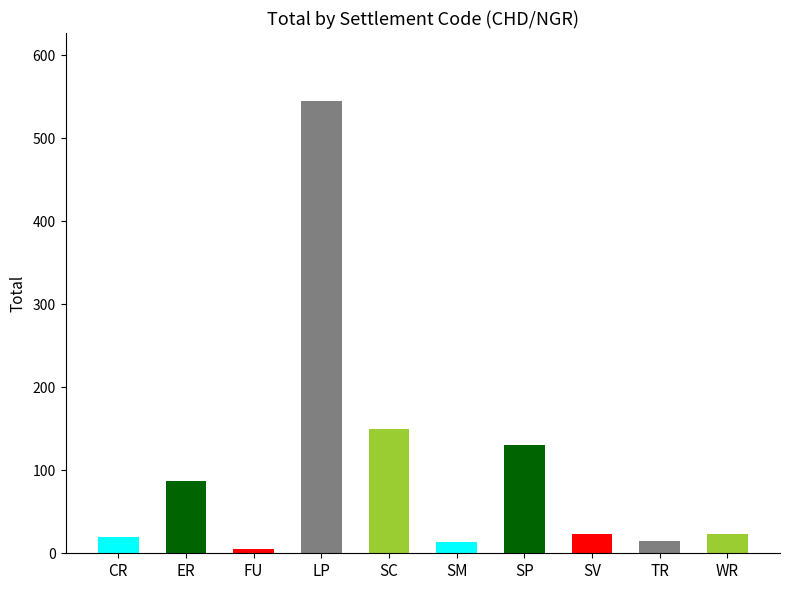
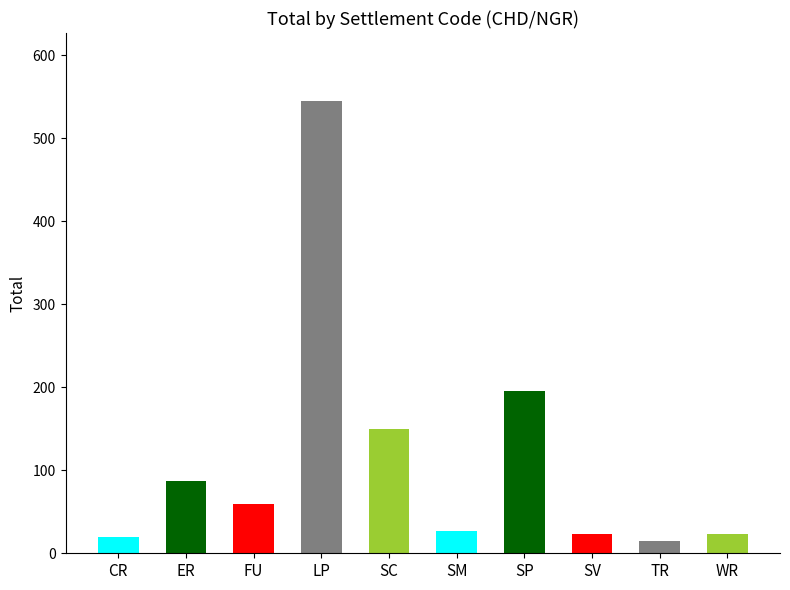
FU: 10 -> 60
SM: 10 -> 30
SP: 130 -> 200
